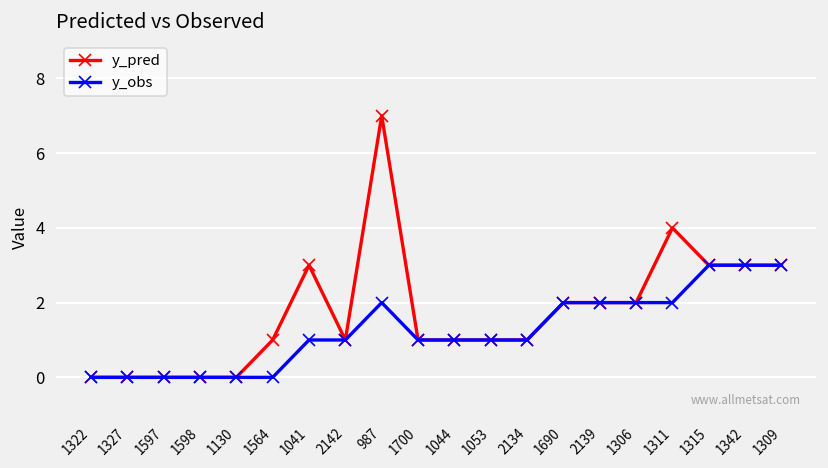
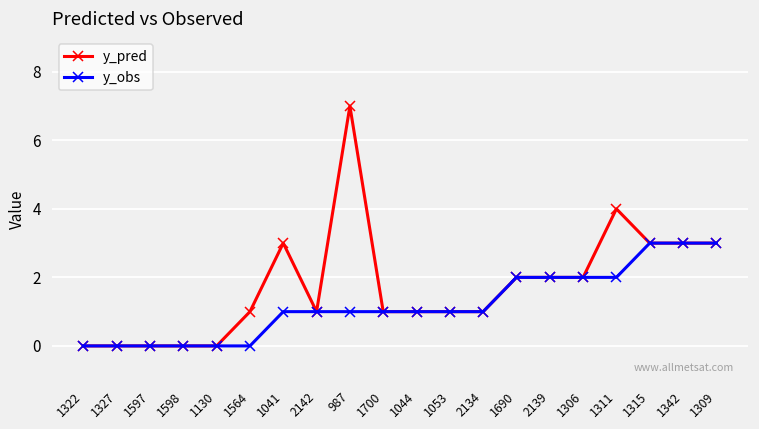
y_obs, 987: 2 -> 1
